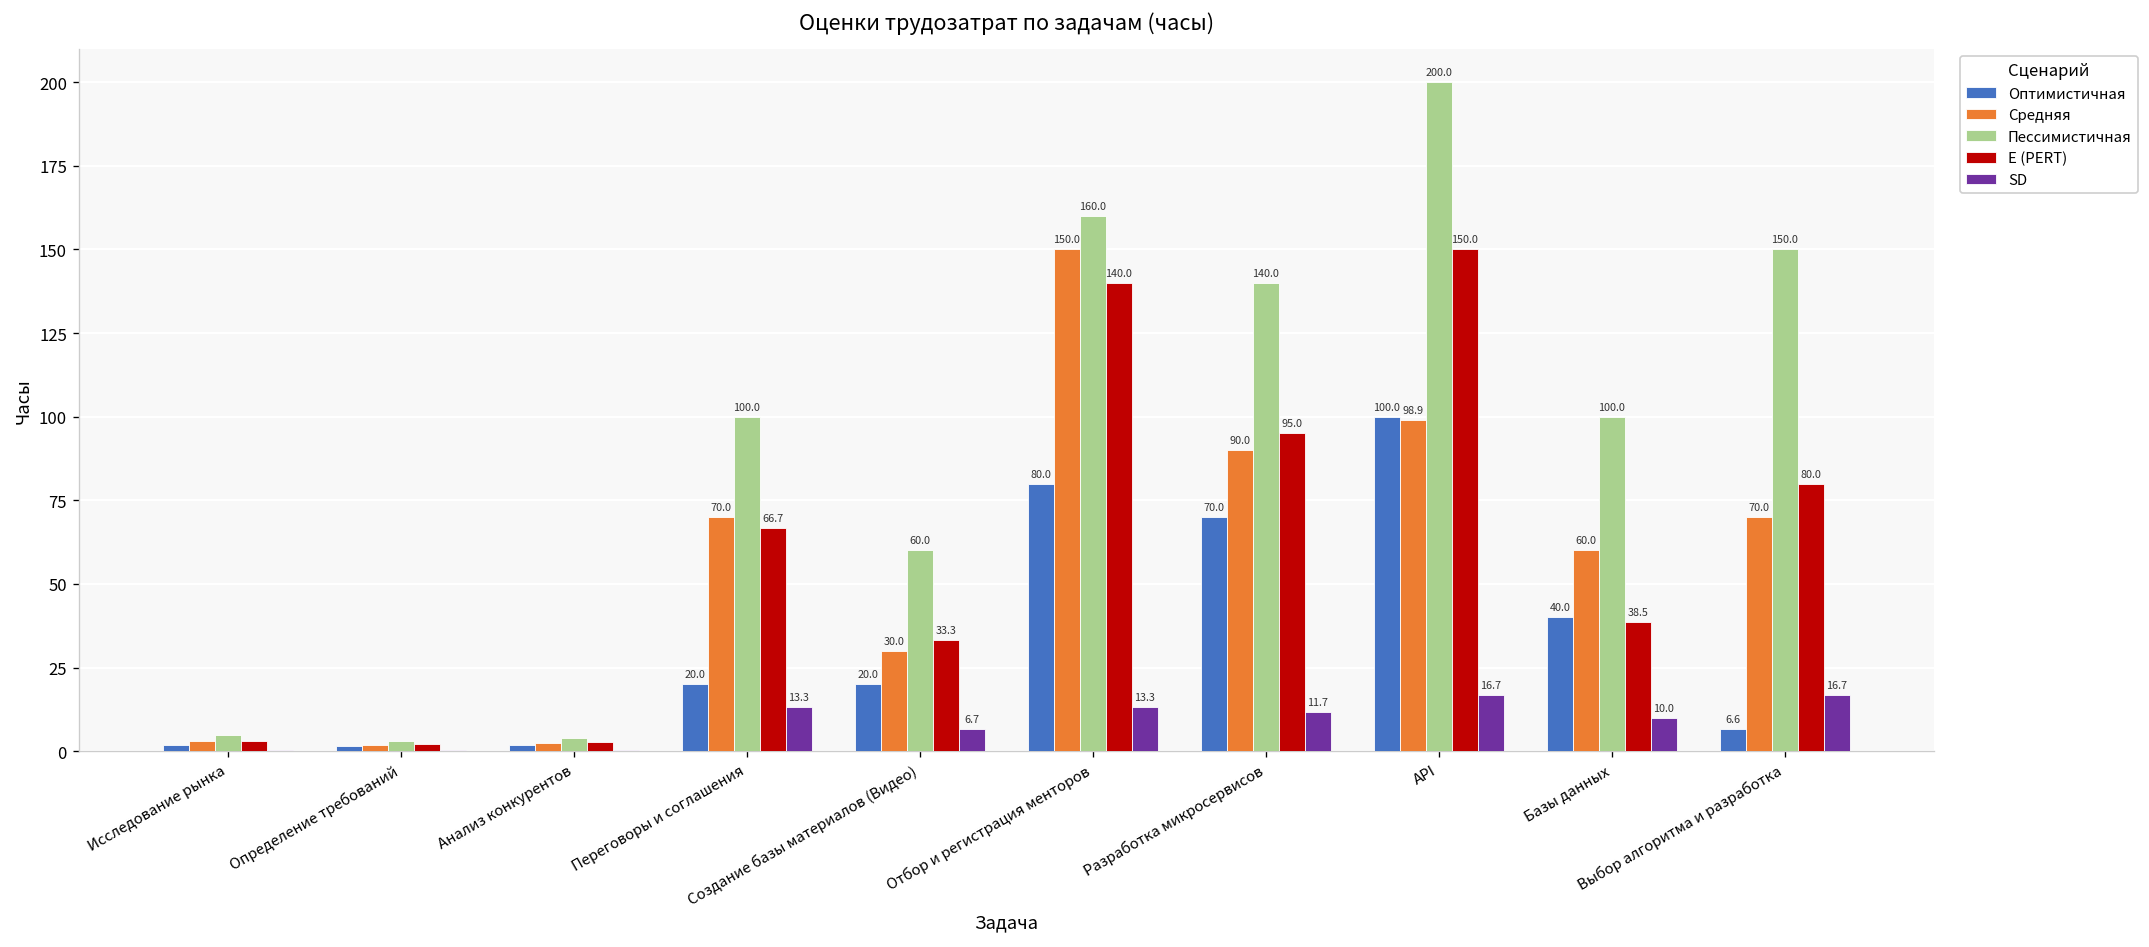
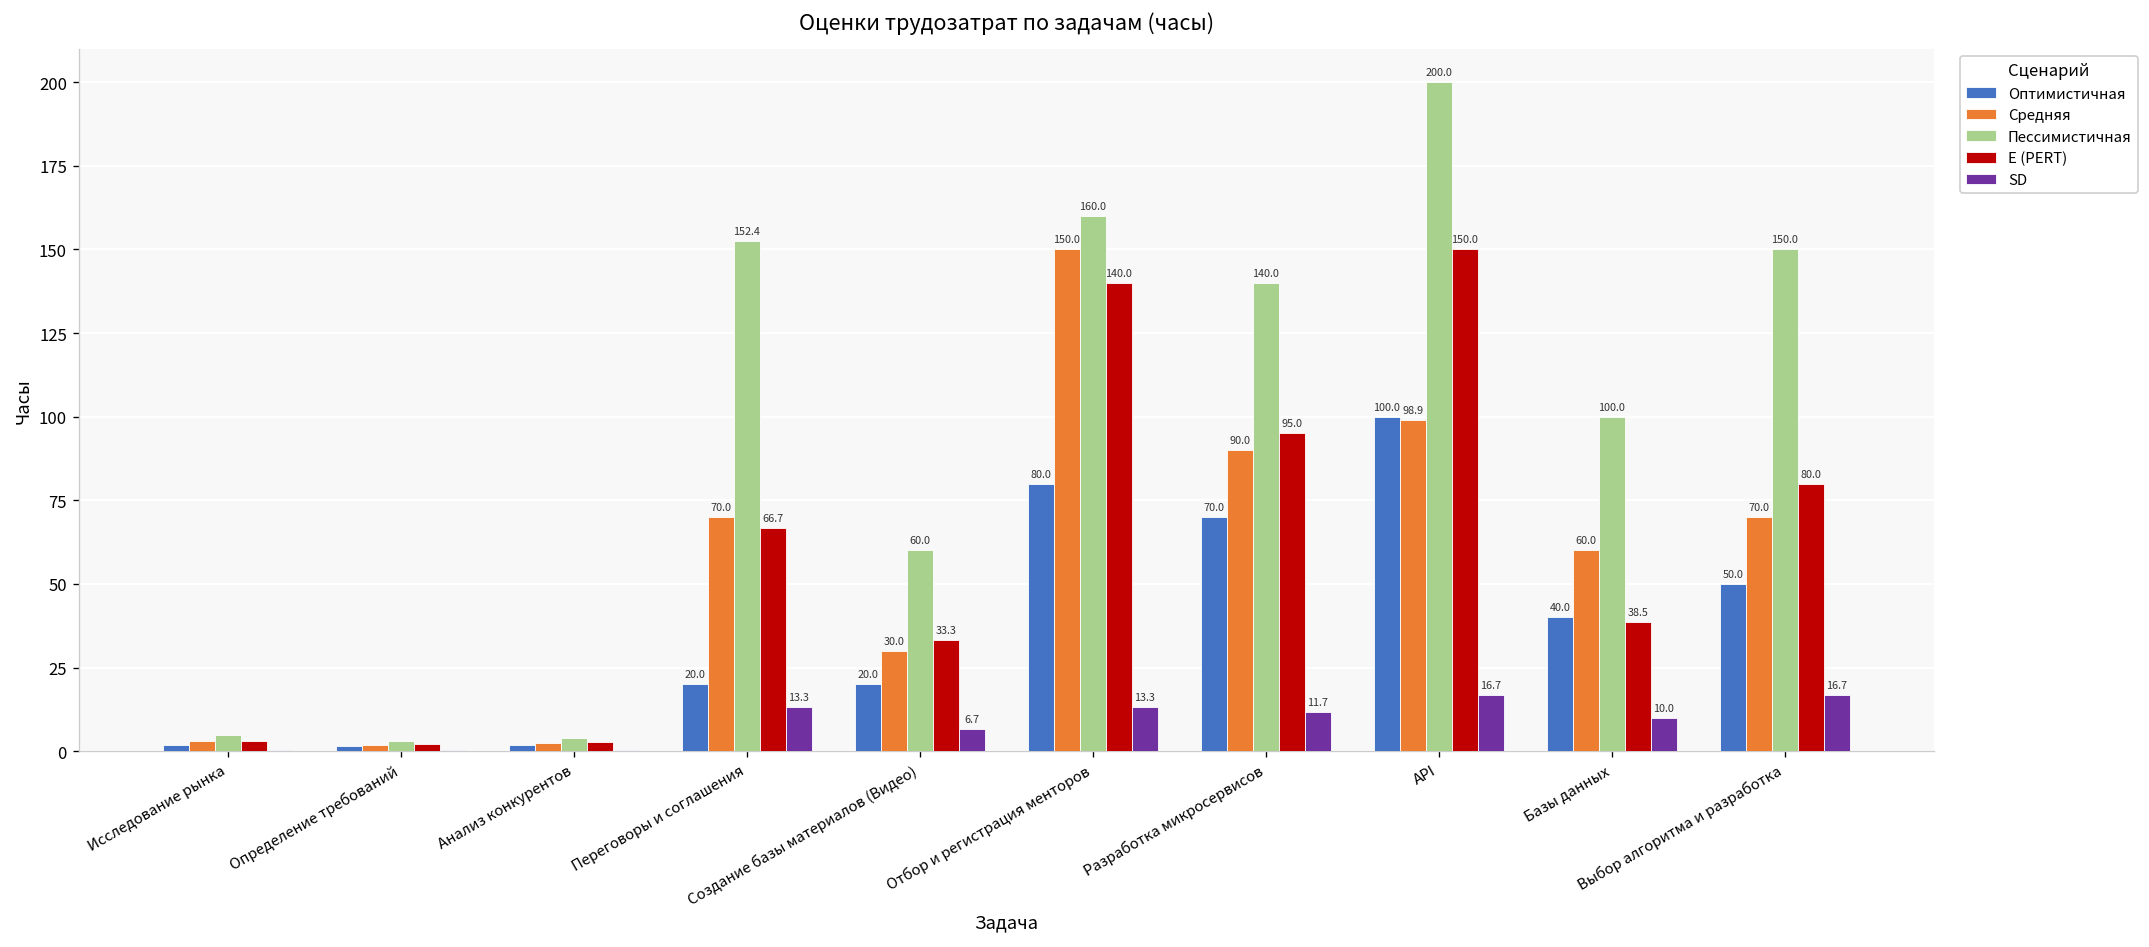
Пессимистичная, Переговоры и соглашения: 100.0 -> 152.4
Оптимистичная, Выбор алгоритма и разработка: 6.6 -> 50.0
